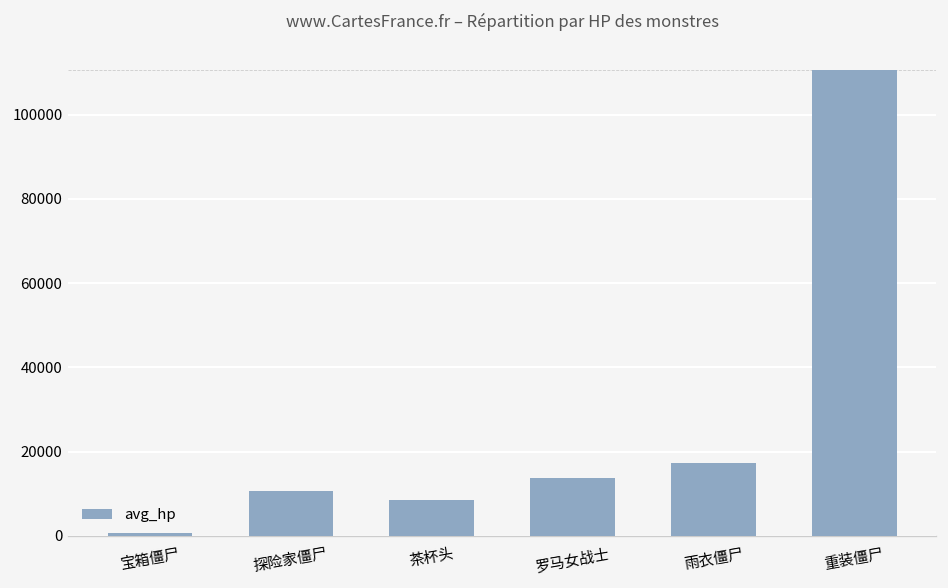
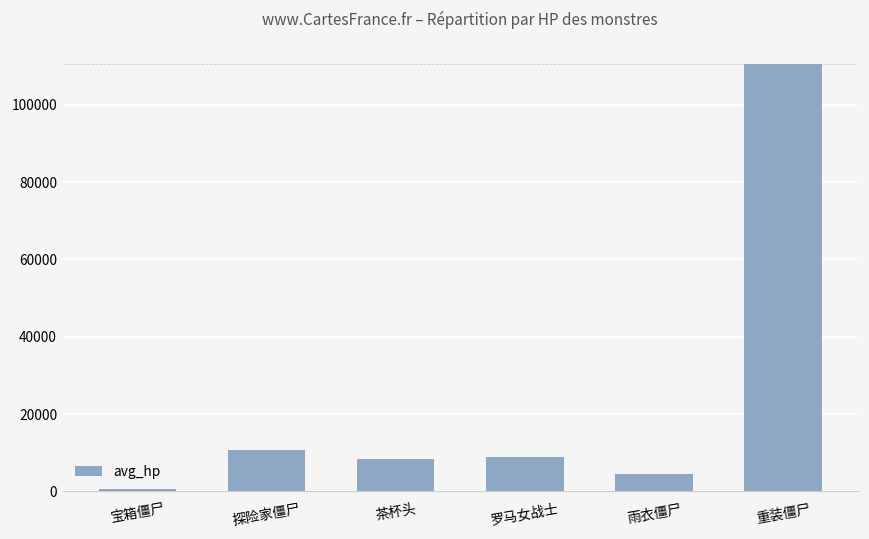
罗马女战士: 14000 -> 9000
雨衣僵尸: 17000 -> 4000
